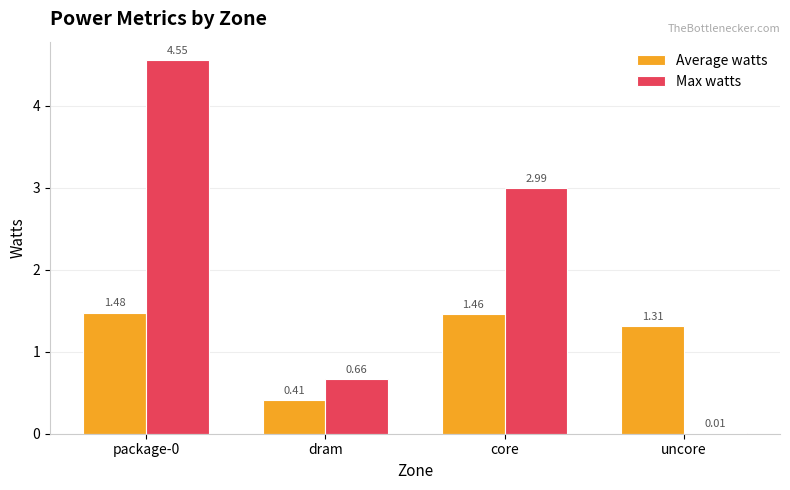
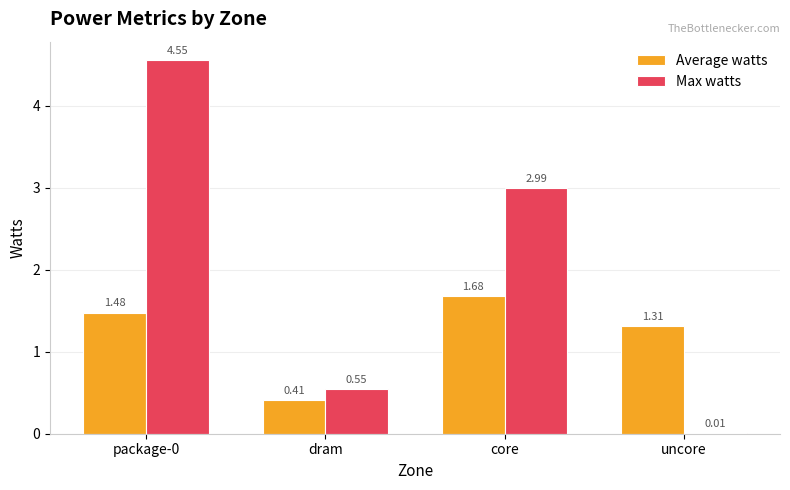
Max watts, dram: 0.66 -> 0.55
Average watts, core: 1.46 -> 1.68
